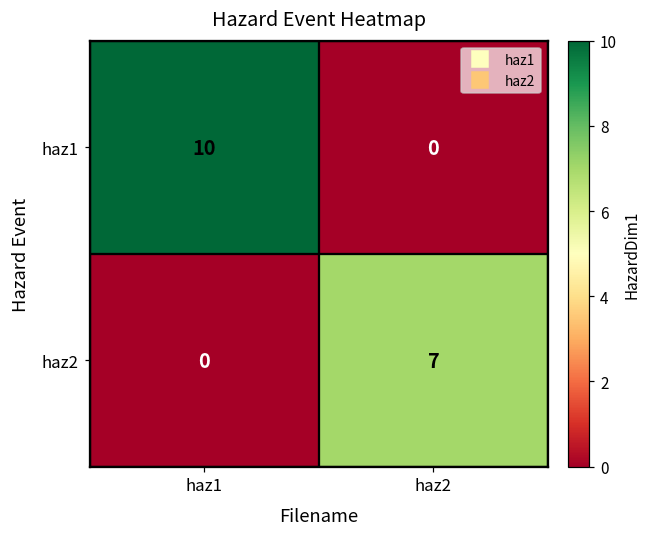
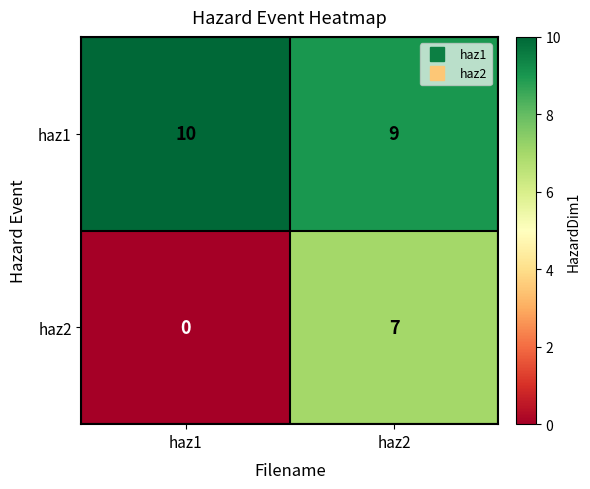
haz1, haz2: 0 -> 9
